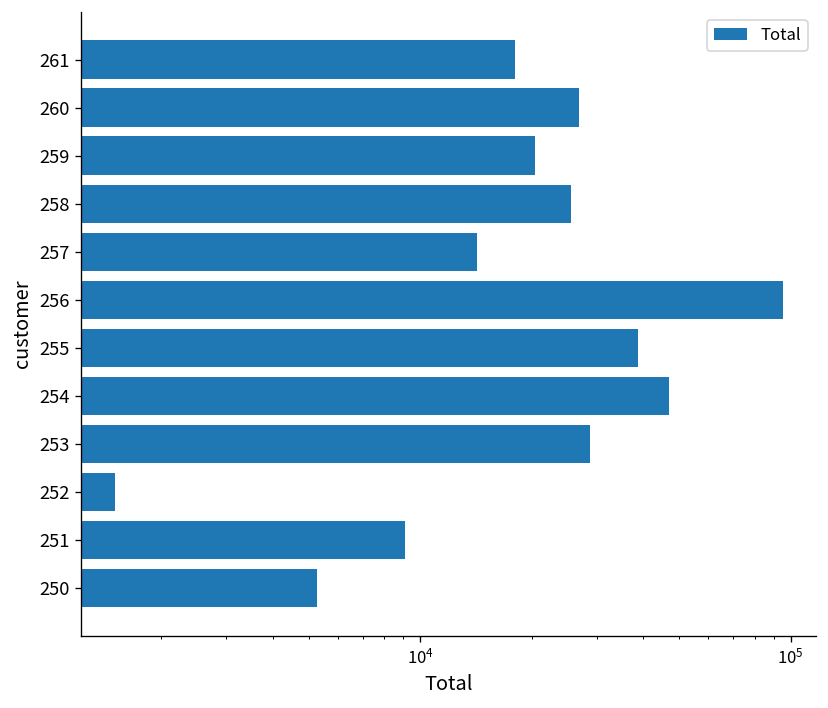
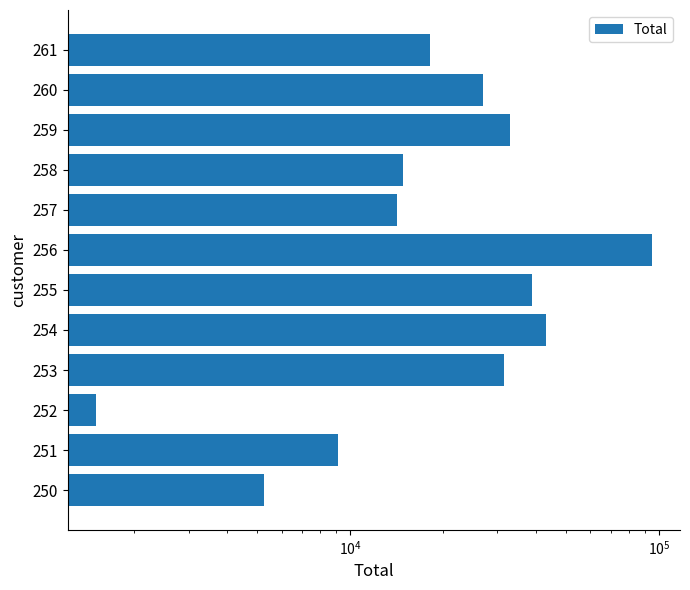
259: 20000 -> 33000
258: 26000 -> 15000
254: 47000 -> 43000
253: 29000 -> 32000
